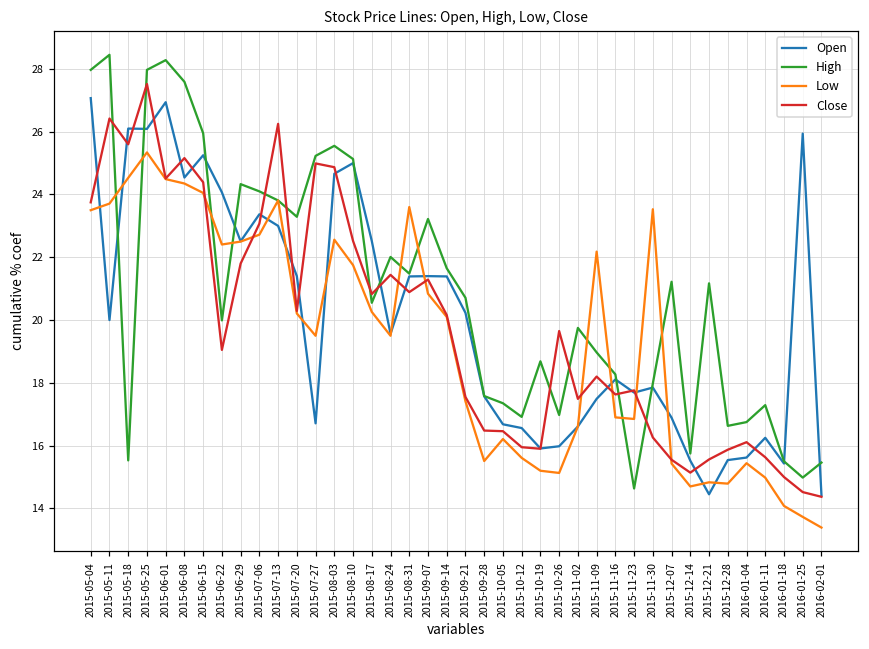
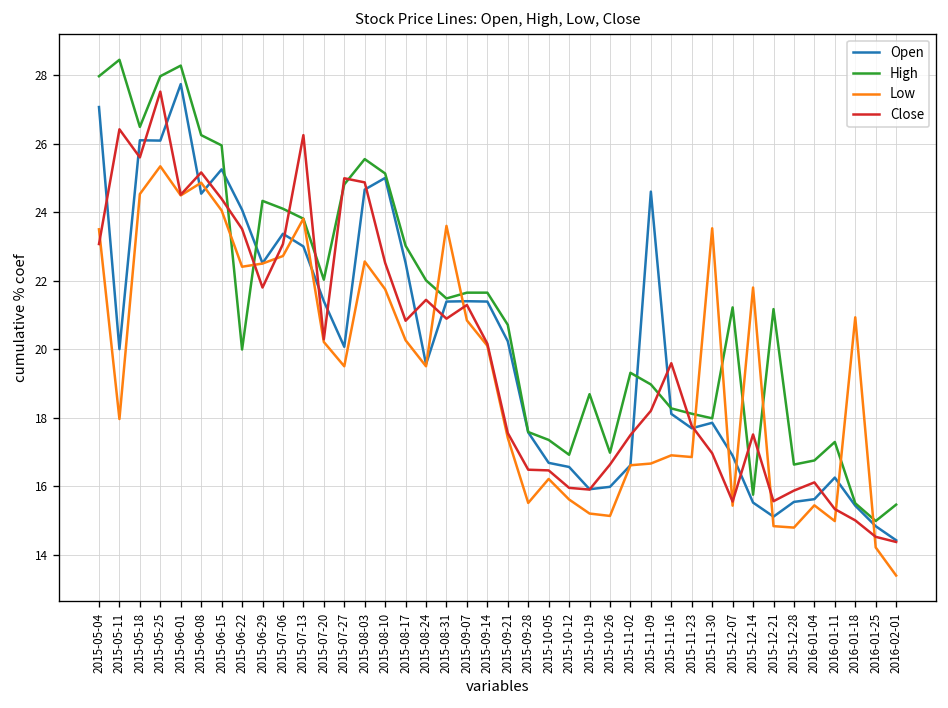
Close, 2015-05-04: 23.8 -> 23.1
Low, 2015-05-11: 23.7 -> 18.0
High, 2015-05-18: 15.5 -> 26.5
Open, 2015-06-01: 26.9 -> 27.7
High, 2015-06-08: 27.6 -> 26.3
Low, 2015-06-08: 24.4 -> 24.9
Close, 2015-06-22: 19.1 -> 23.5
High, 2015-07-20: 23.3 -> 22.0
Open, 2015-07-27: 16.7 -> 20.1
High, 2015-07-27: 25.2 -> 24.8
High, 2015-08-17: 20.6 -> 23.0
High, 2015-09-07: 23.2 -> 21.7
Close, 2015-10-26: 19.7 -> 16.6
High, 2015-11-02: 19.8 -> 19.3
Open, 2015-11-09: 17.5 -> 24.6
Low, 2015-11-09: 22.2 -> 16.7
Close, 2015-11-16: 17.6 -> 19.6
High, 2015-11-23: 14.6 -> 18.1
Close, 2015-11-30: 16.3 -> 17.0
Low, 2015-12-14: 14.7 -> 21.8
Close, 2015-12-14: 15.1 -> 17.5
Open, 2015-12-21: 14.5 -> 15.1
Close, 2016-01-11: 15.6 -> 15.3
Low, 2016-01-18: 14.1 -> 20.9
Open, 2016-01-25: 25.9 -> 14.8
Low, 2016-01-25: 13.7 -> 14.2
